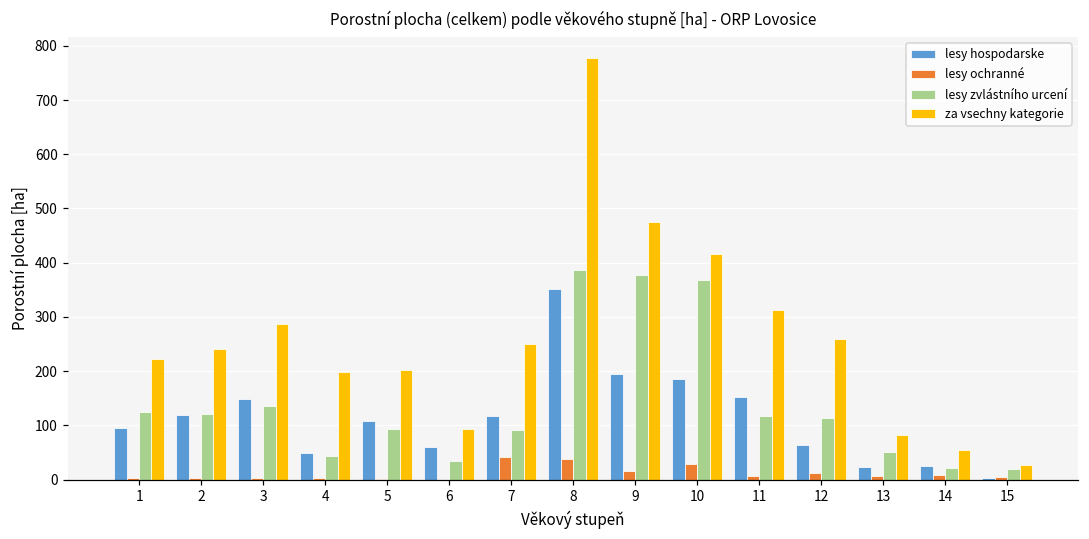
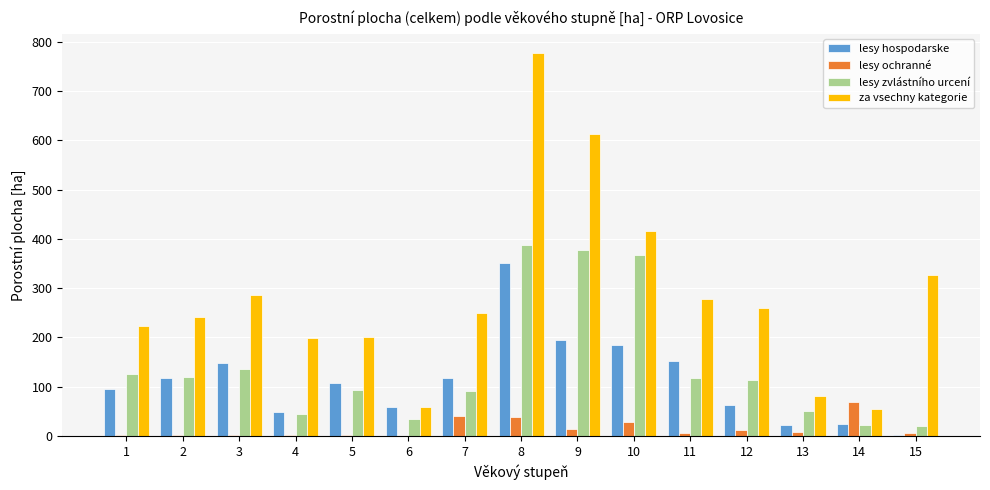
za vsechny kategorie, 6: 90 -> 60
za vsechny kategorie, 9: 470 -> 610
za vsechny kategorie, 11: 310 -> 280
lesy ochranné, 14: 10 -> 70
za vsechny kategorie, 15: 30 -> 330
